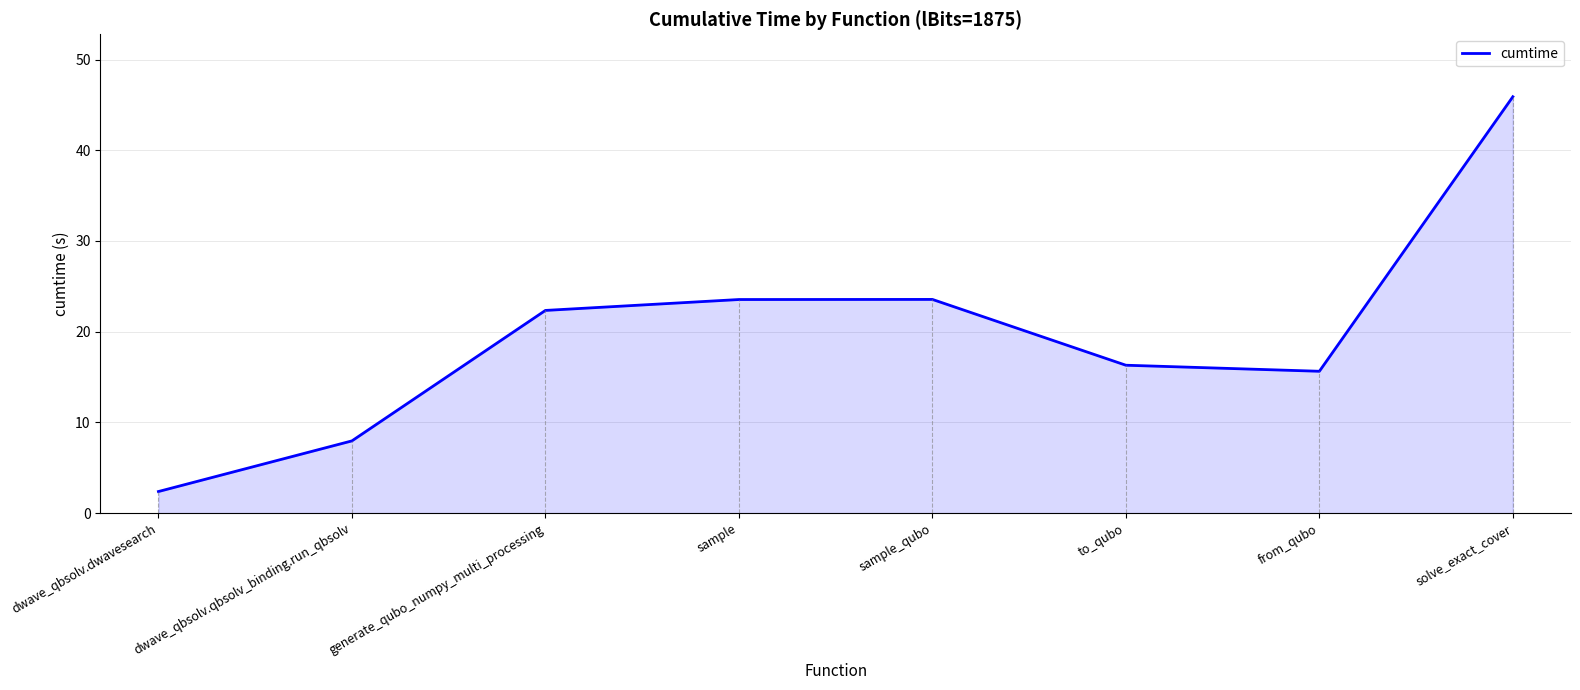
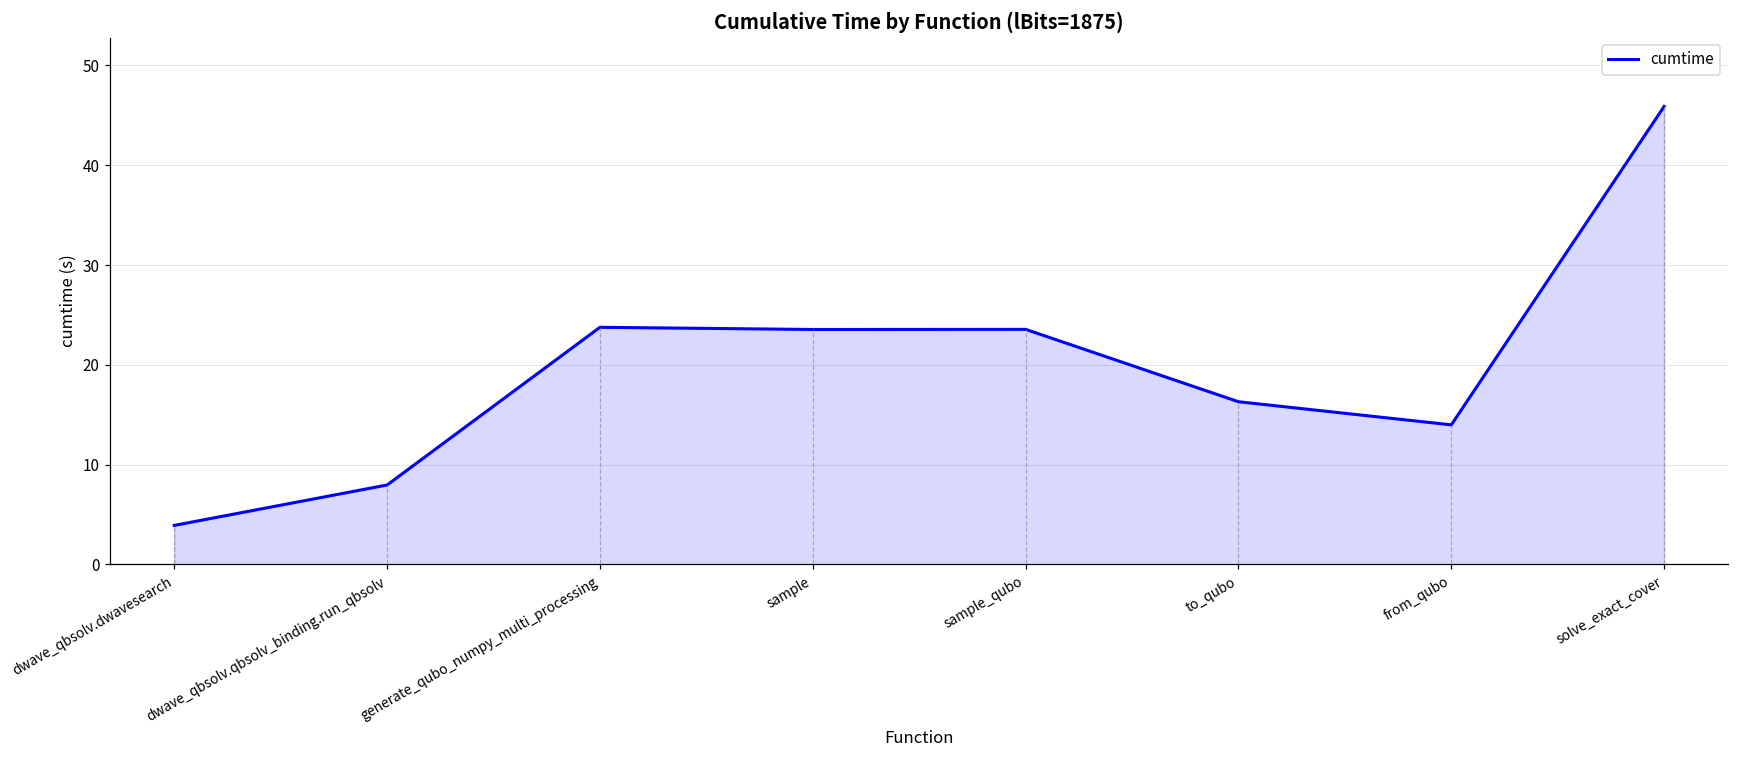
cumtime, dwave_qbsolv.dwavesearch: 2 -> 4
cumtime, generate_qubo_numpy_multi_processing: 22 -> 24
cumtime, from_qubo: 16 -> 14
